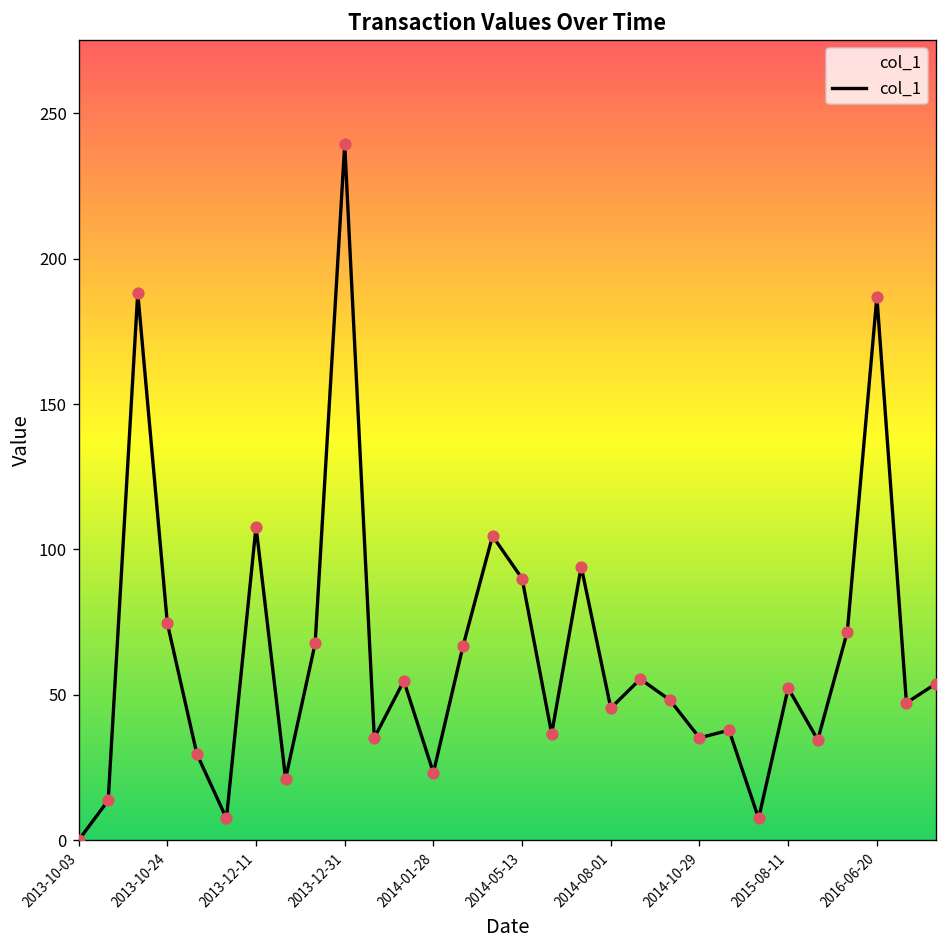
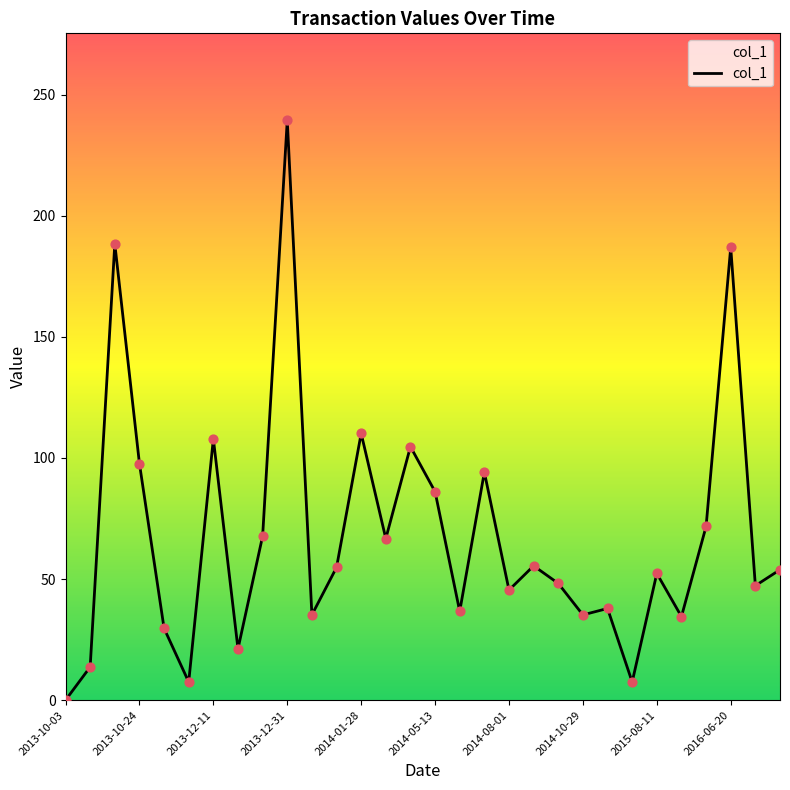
2013-10-24: 75 -> 98
2014-01-28: 23 -> 110
2014-05-13: 90 -> 86
